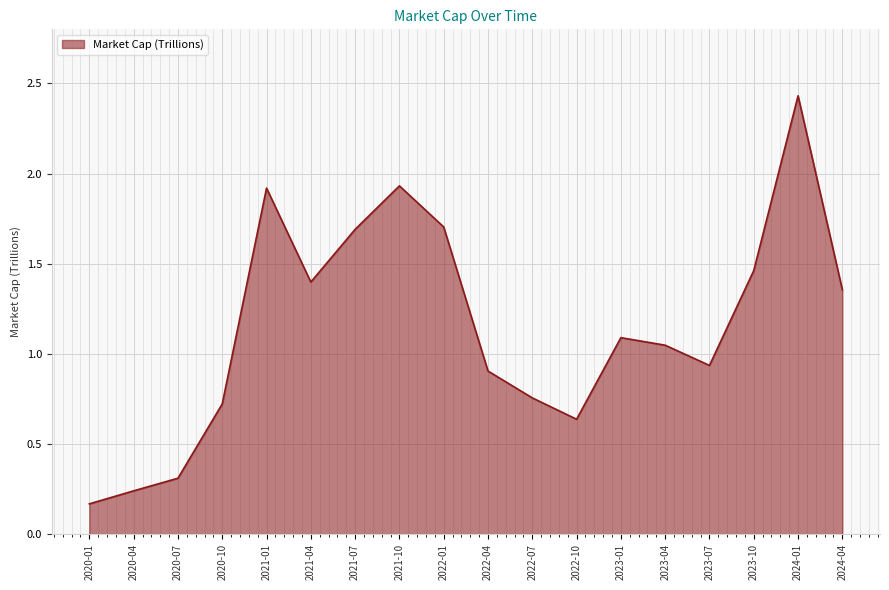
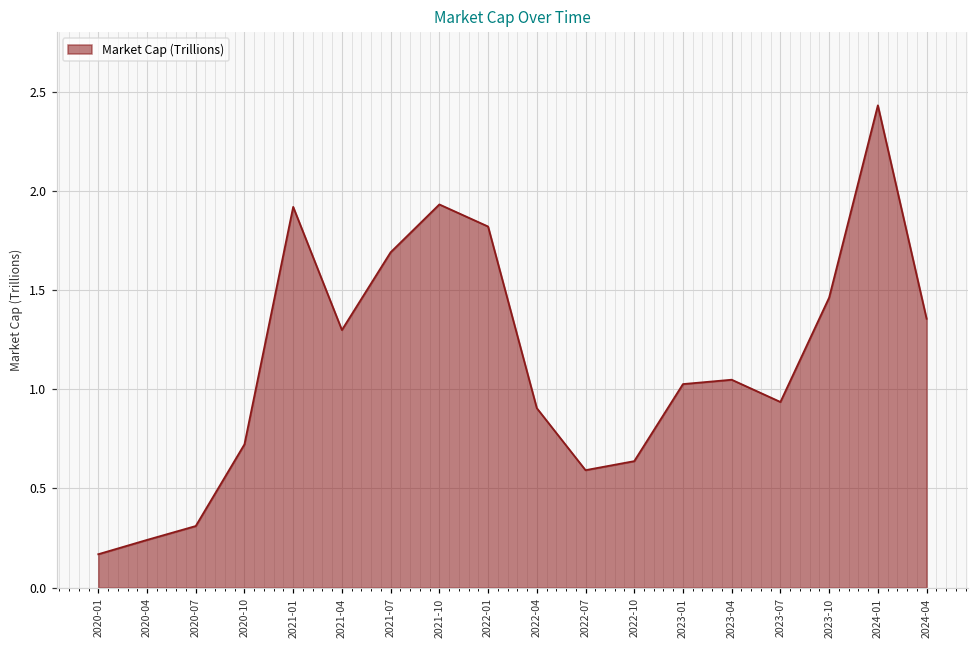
2021-04: 1.40 -> 1.30
2022-01: 1.70 -> 1.82
2022-07: 0.76 -> 0.59
2023-01: 1.09 -> 1.03
